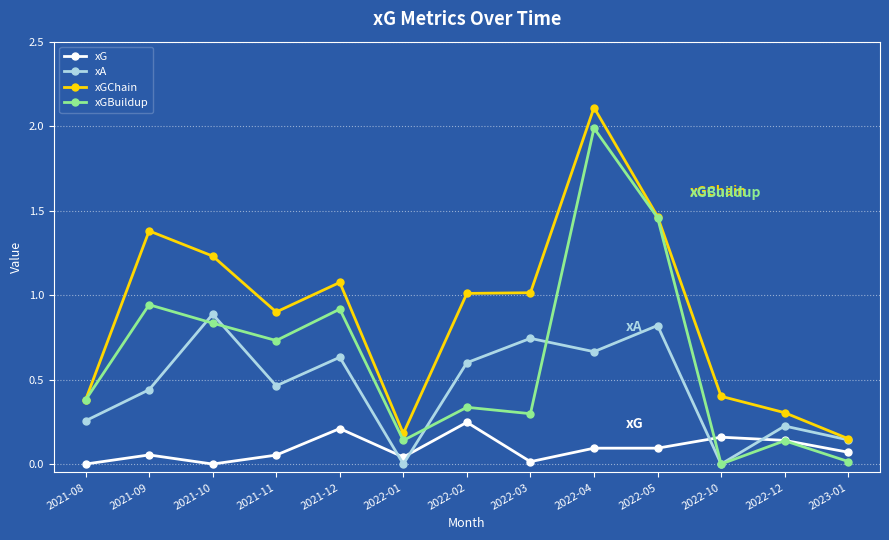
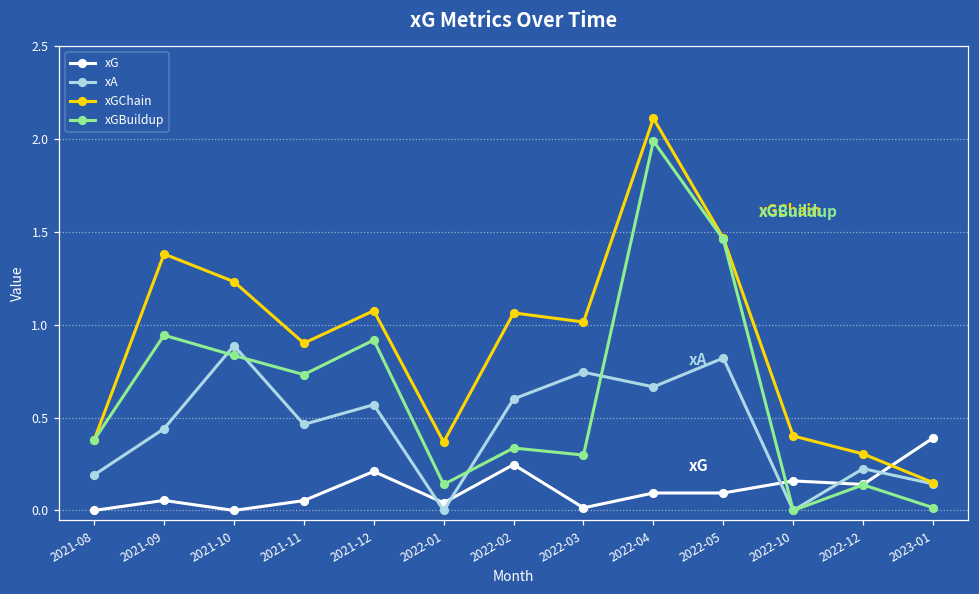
xA, 2021-08: 0.26 -> 0.19
xA, 2021-12: 0.63 -> 0.57
xGChain, 2022-01: 0.18 -> 0.37
xGChain, 2022-02: 1.01 -> 1.06
xG, 2023-01: 0.07 -> 0.39
